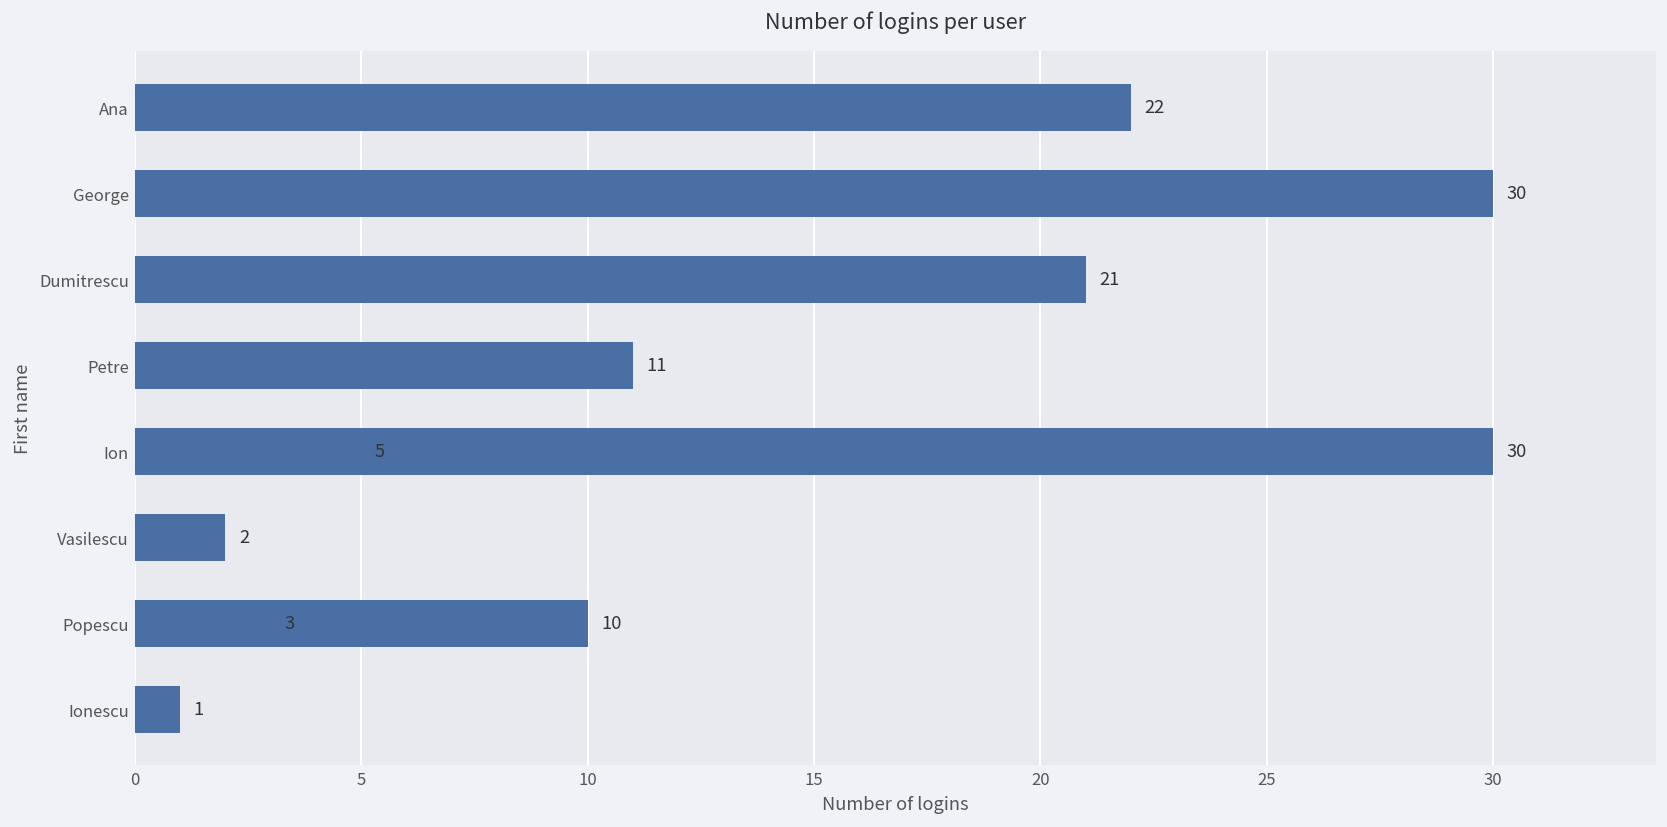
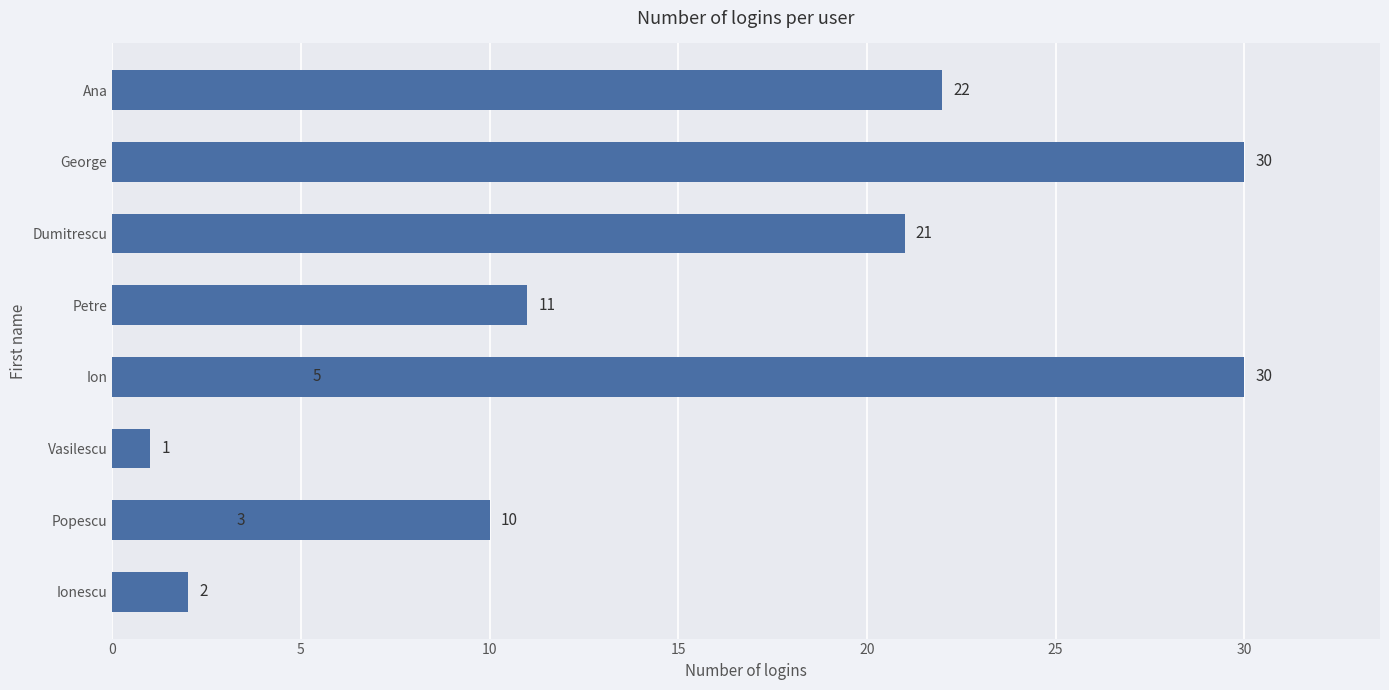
Vasilescu: 2 -> 1
Ionescu: 1 -> 2
